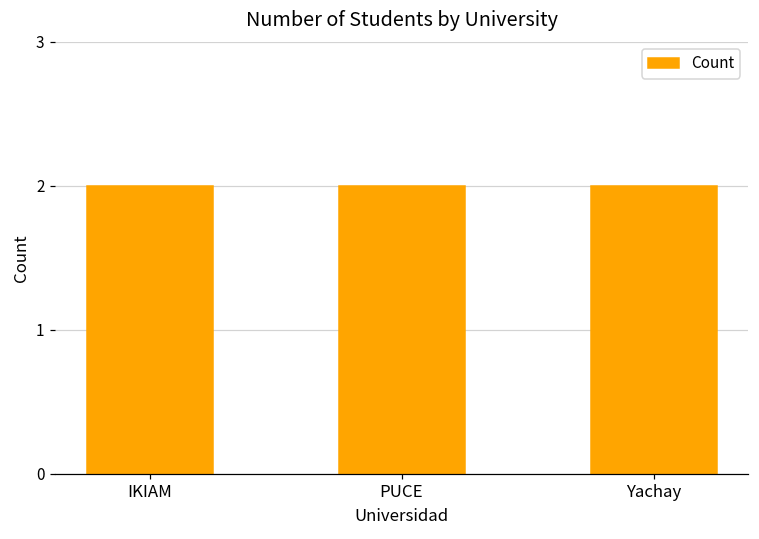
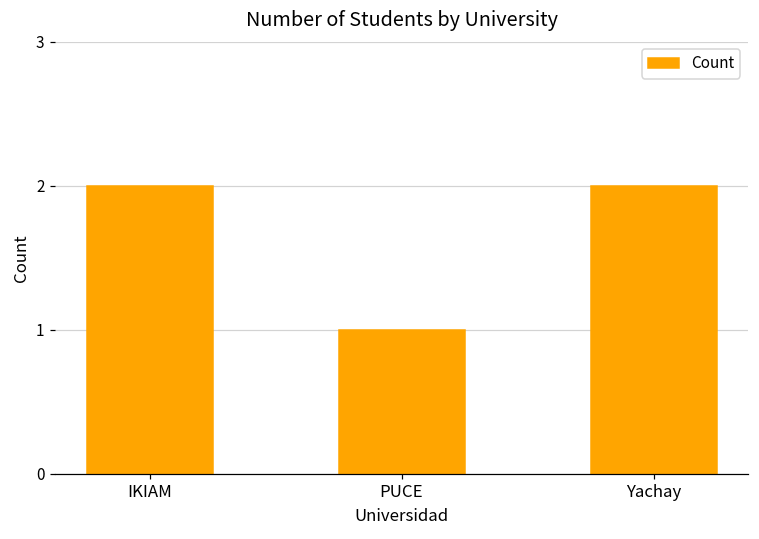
PUCE: 2 -> 1
